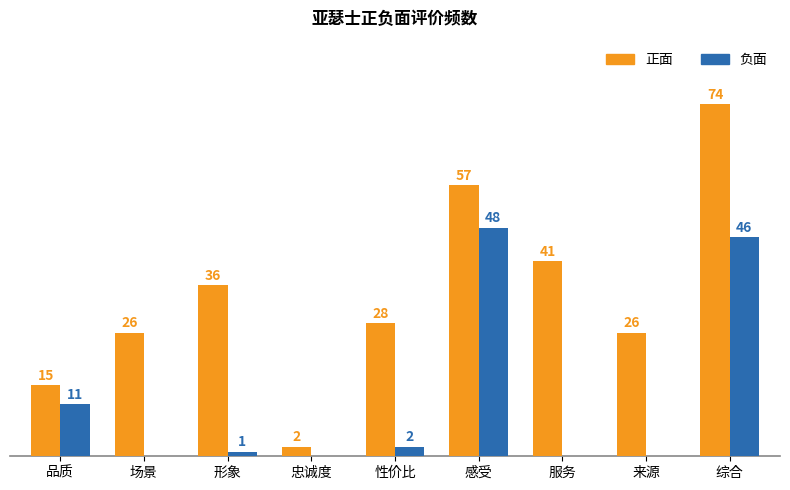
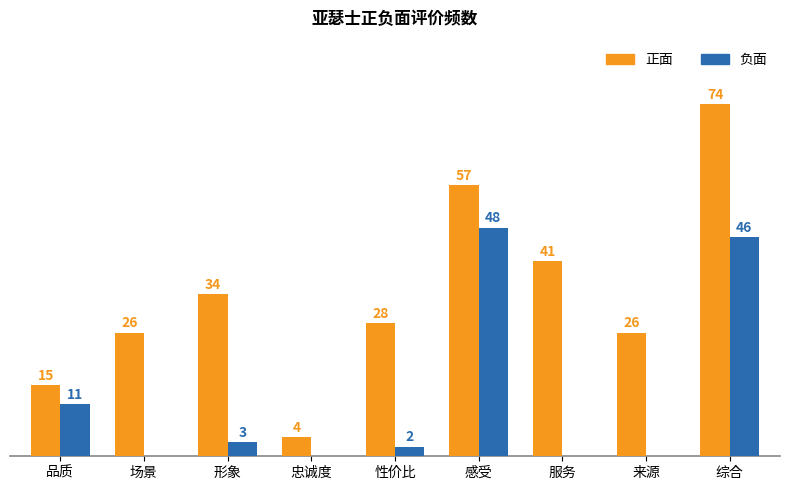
正面, 形象: 36 -> 34
负面, 形象: 1 -> 3
正面, 忠诚度: 2 -> 4
